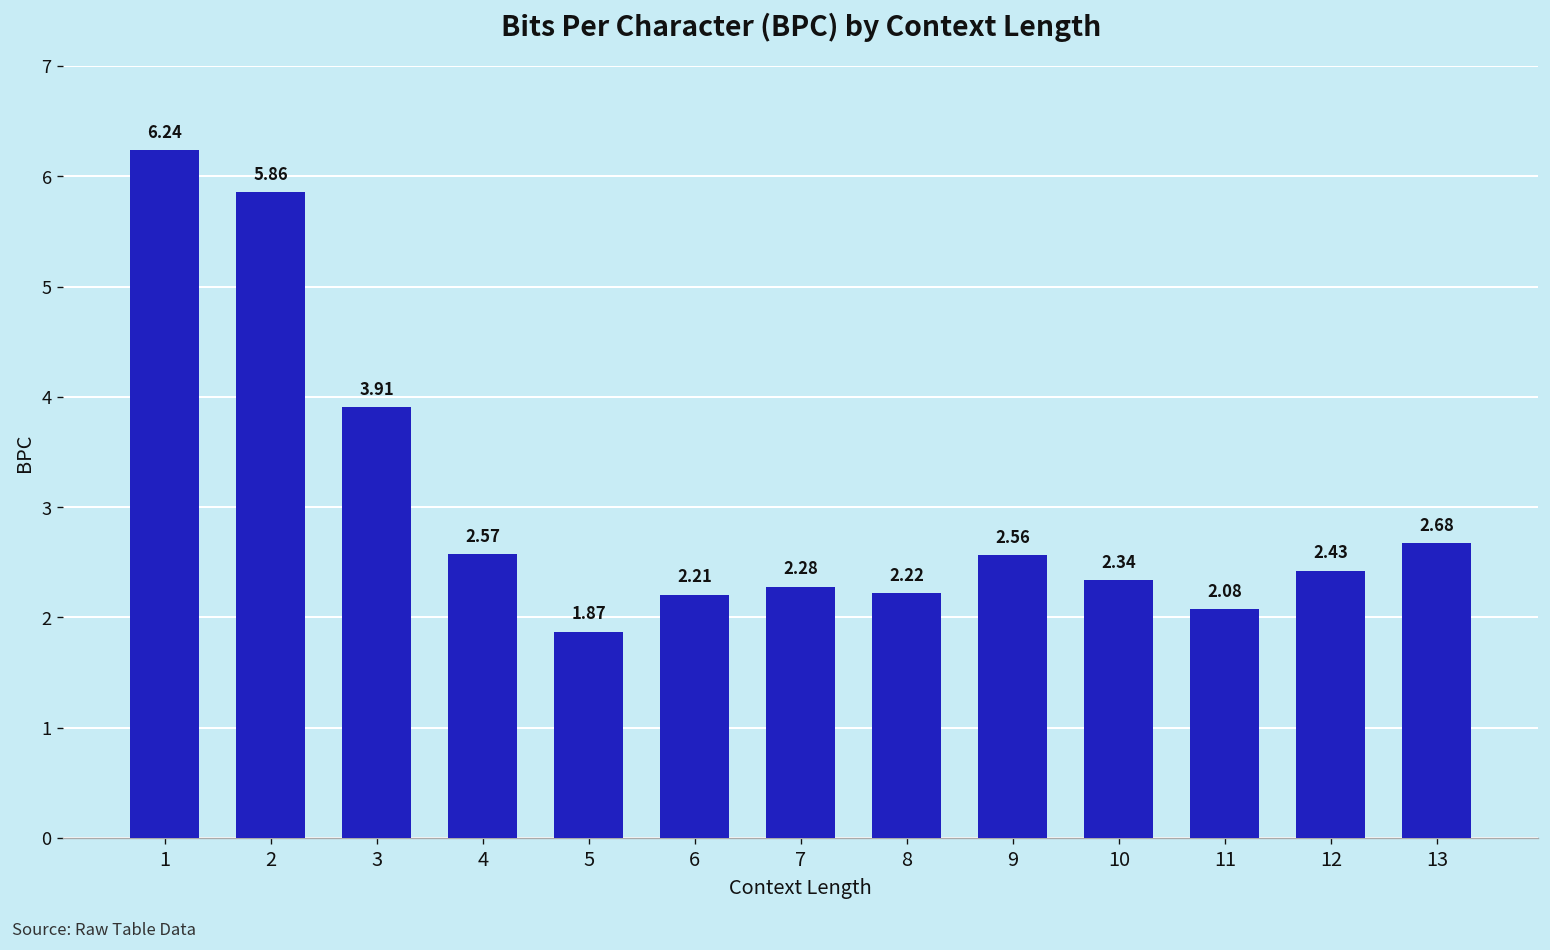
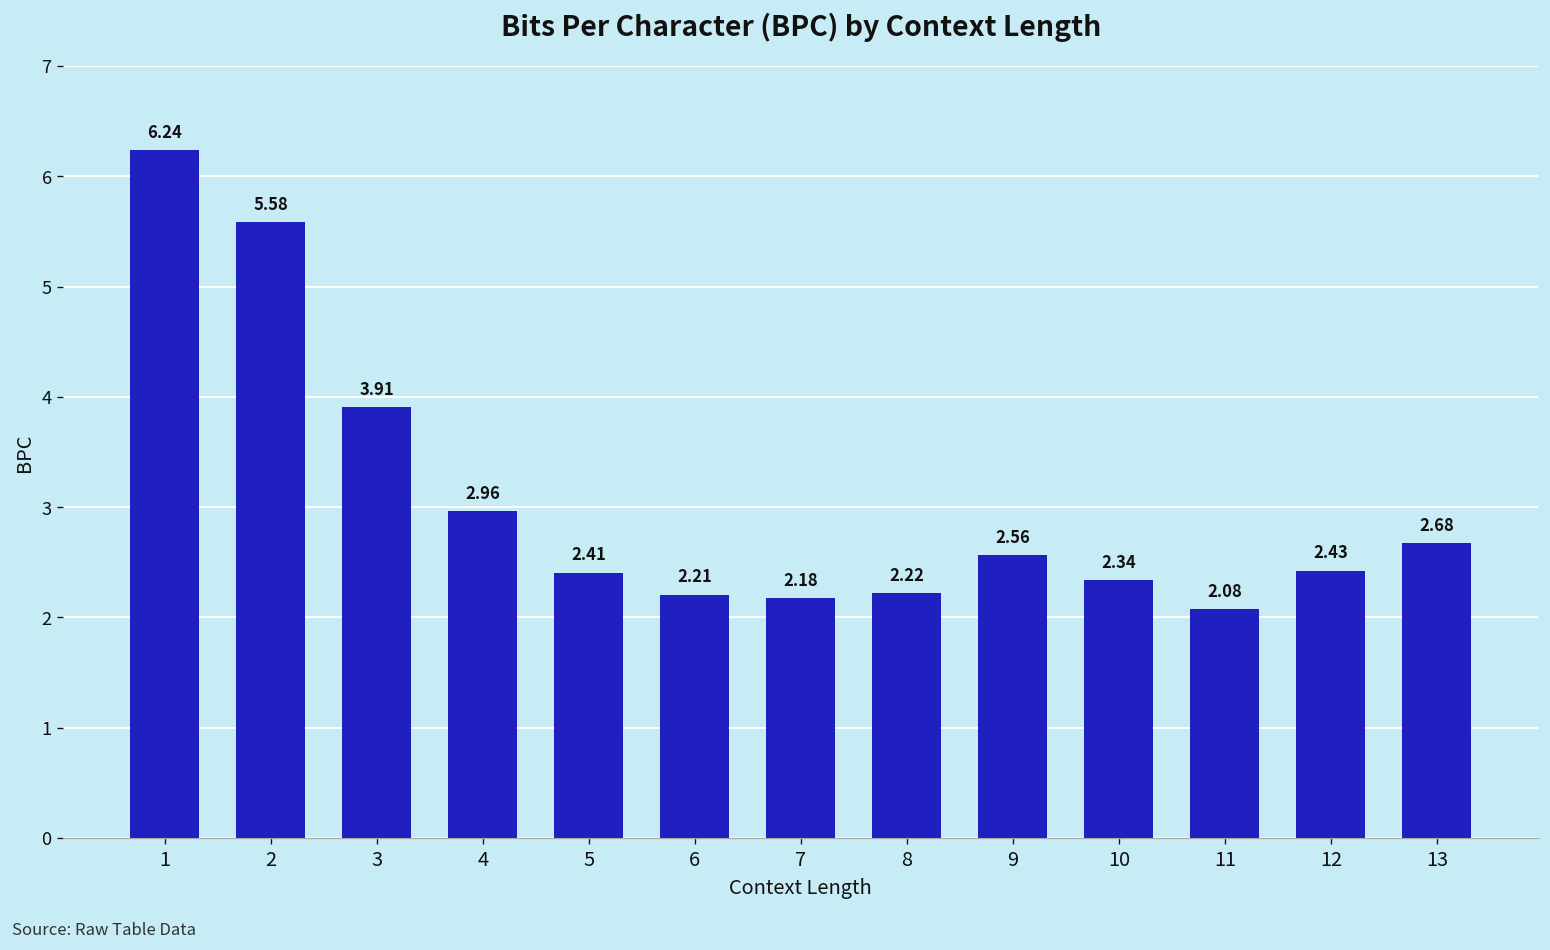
2: 5.86 -> 5.58
4: 2.57 -> 2.96
5: 1.87 -> 2.41
7: 2.28 -> 2.18
